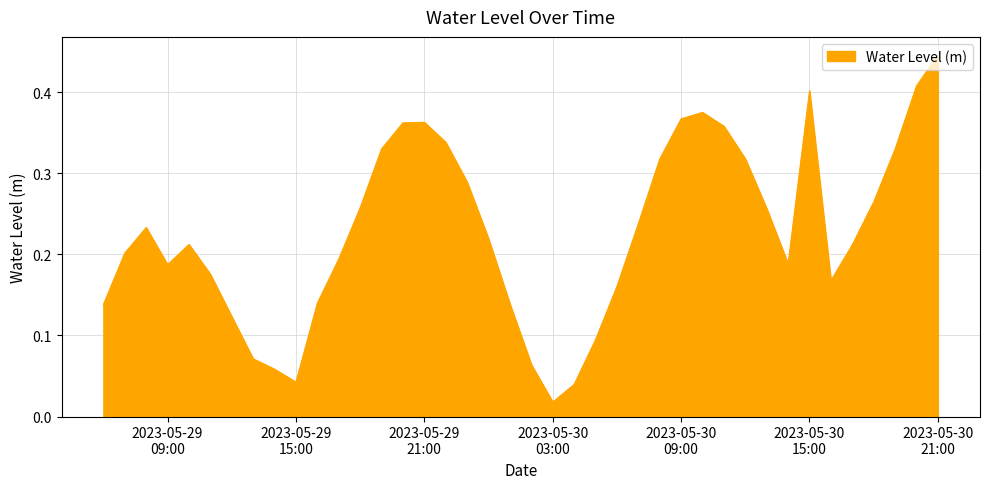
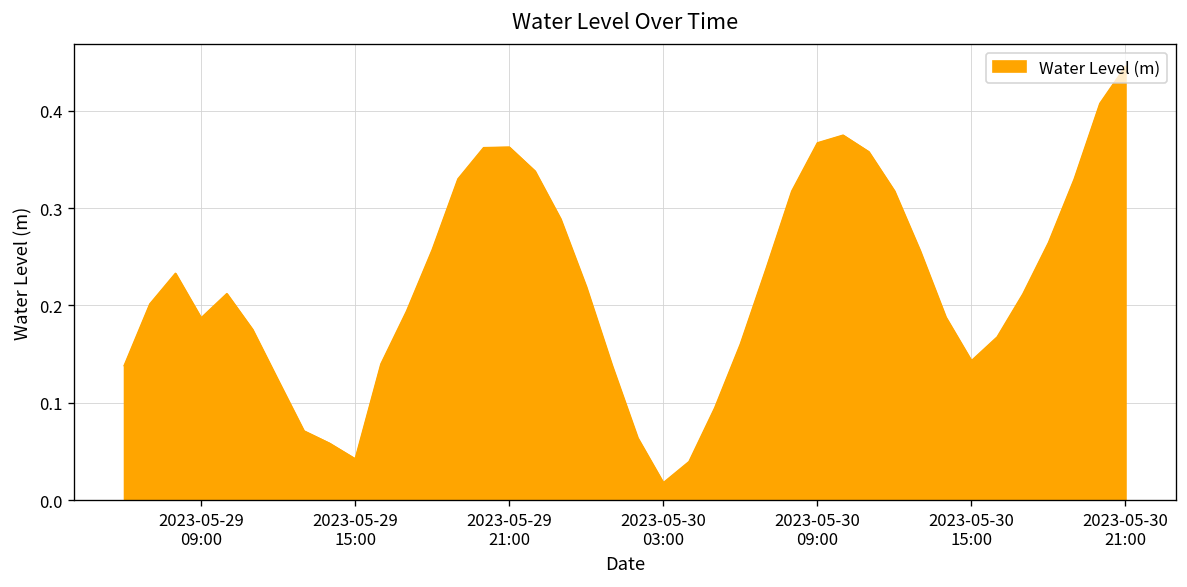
2023-05-30 15:00: 0.40 -> 0.14
